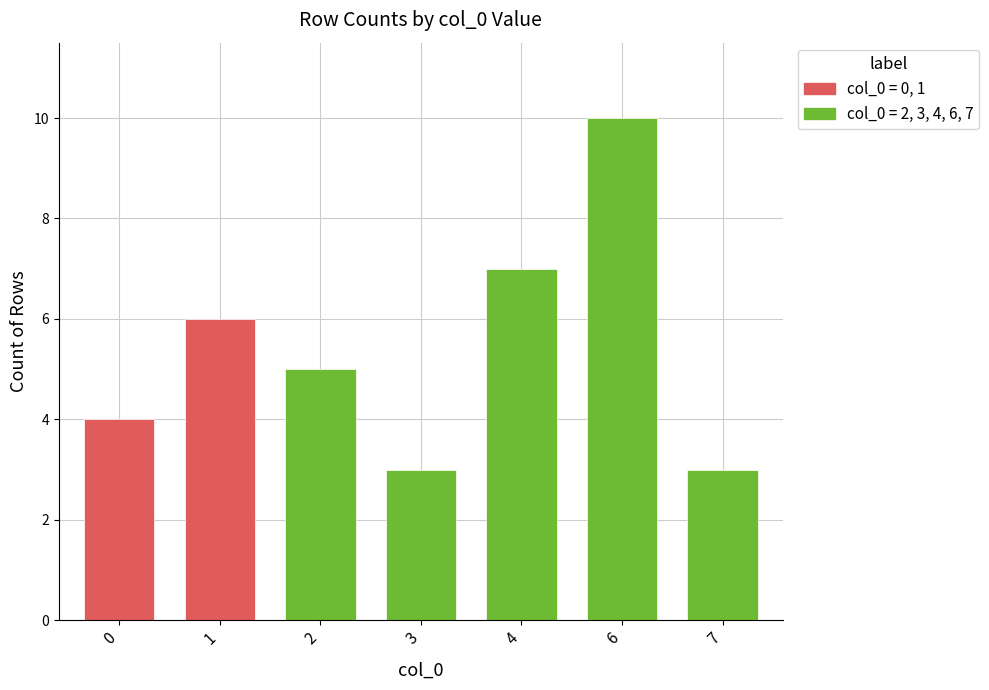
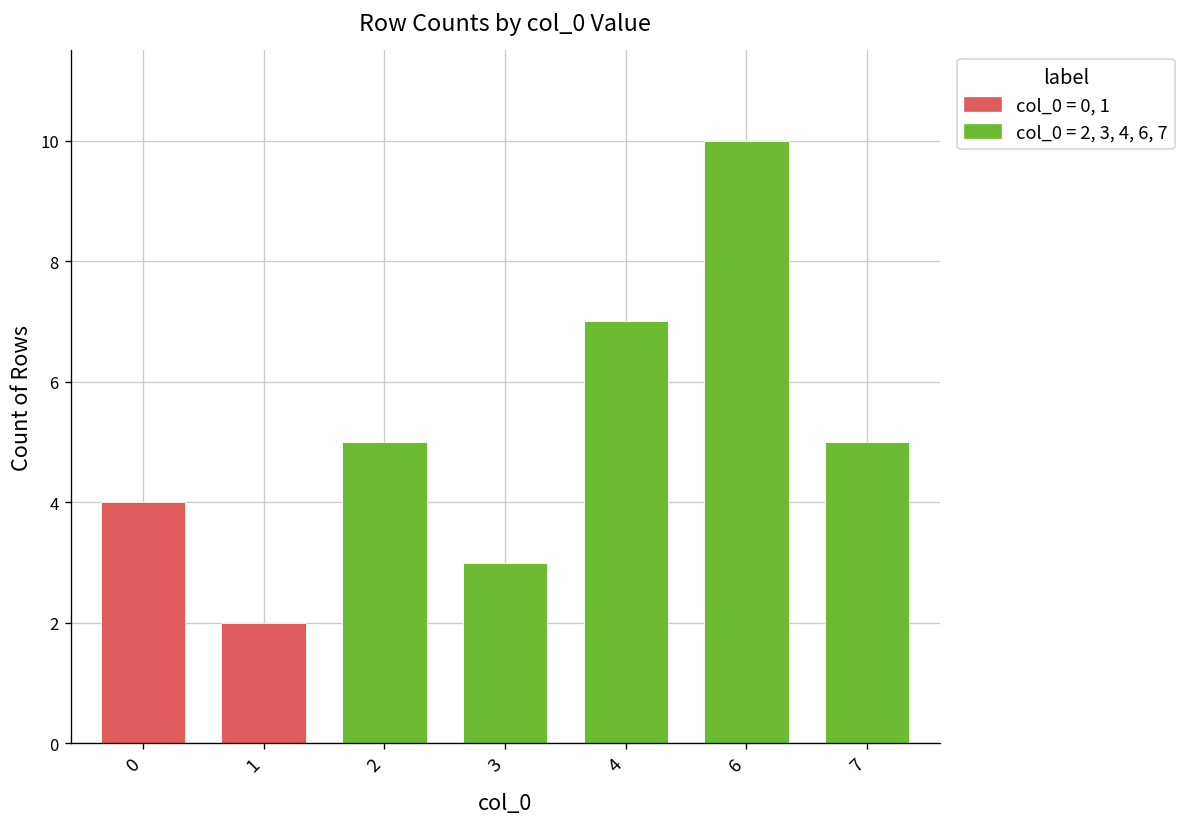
1: 6 -> 2
7: 3 -> 5
